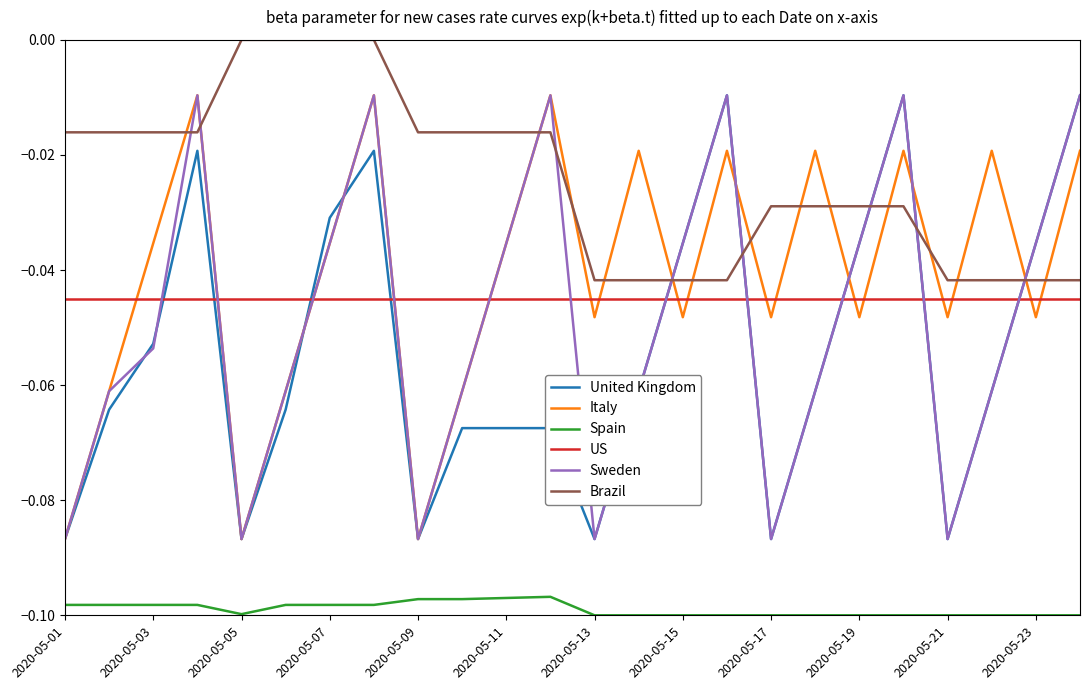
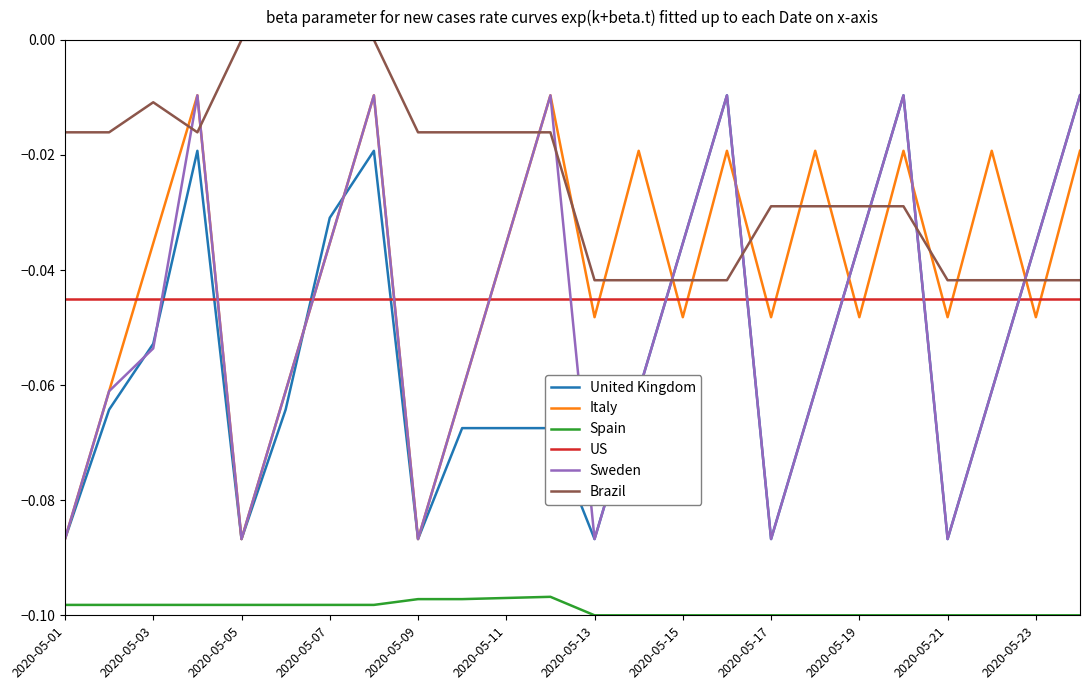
Brazil, 2020-05-03: -0.016 -> -0.011
Spain, 2020-05-05: -0.100 -> -0.098
